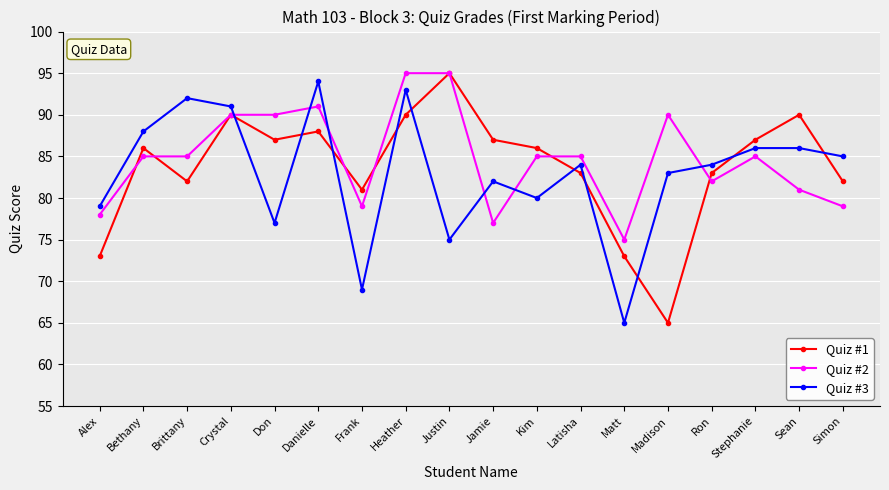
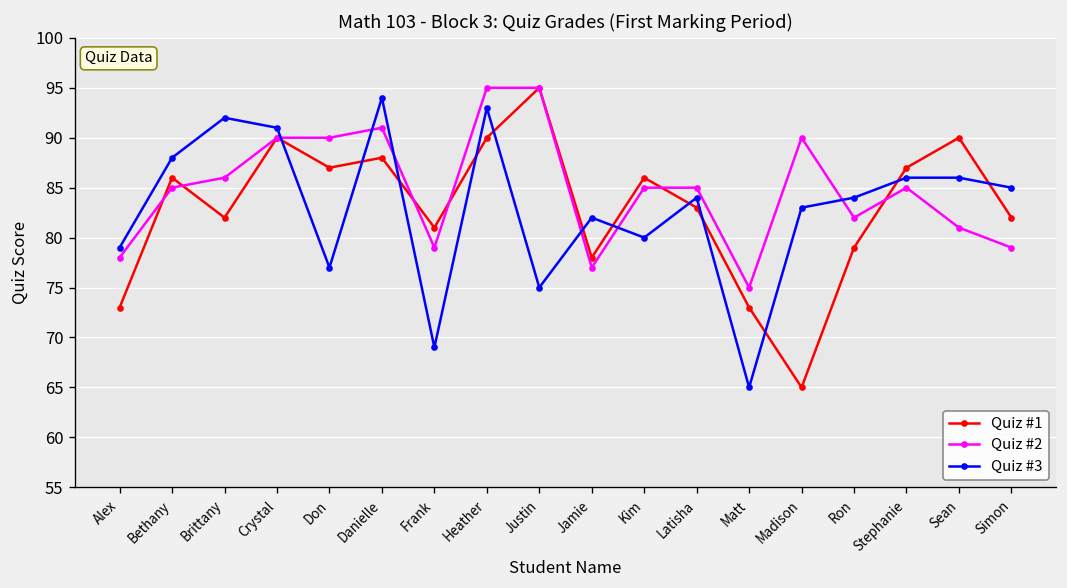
Quiz #2, Brittany: 85 -> 86
Quiz #1, Jamie: 87 -> 78
Quiz #1, Ron: 83 -> 79
